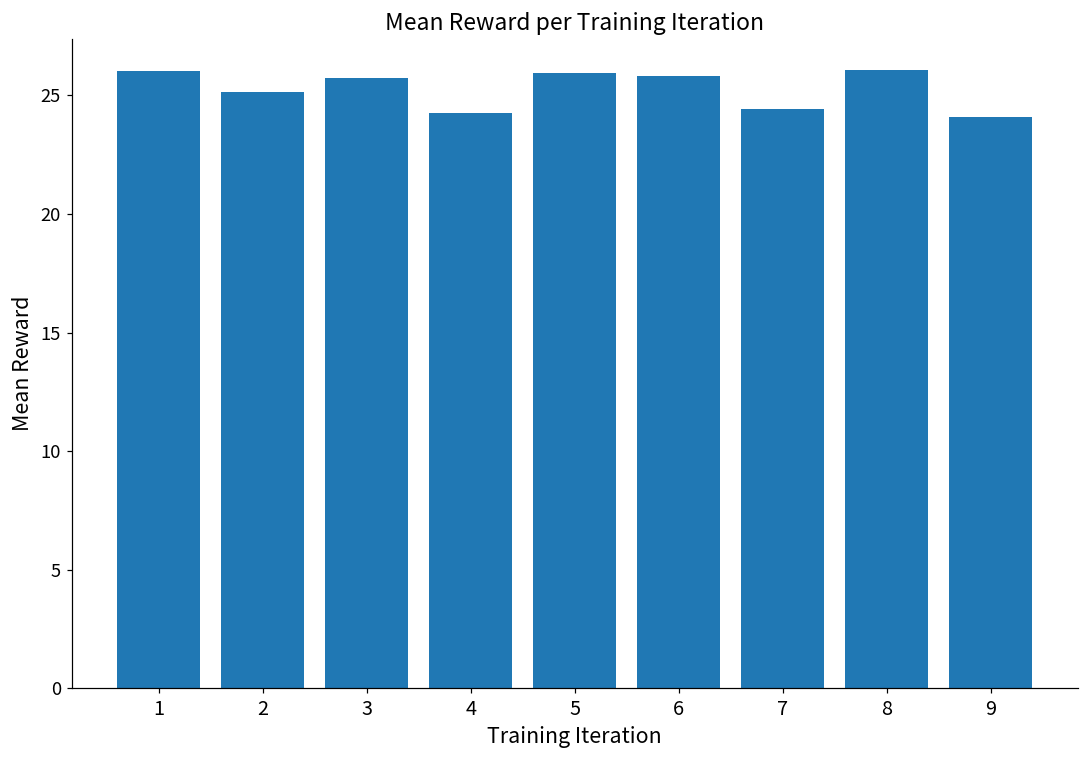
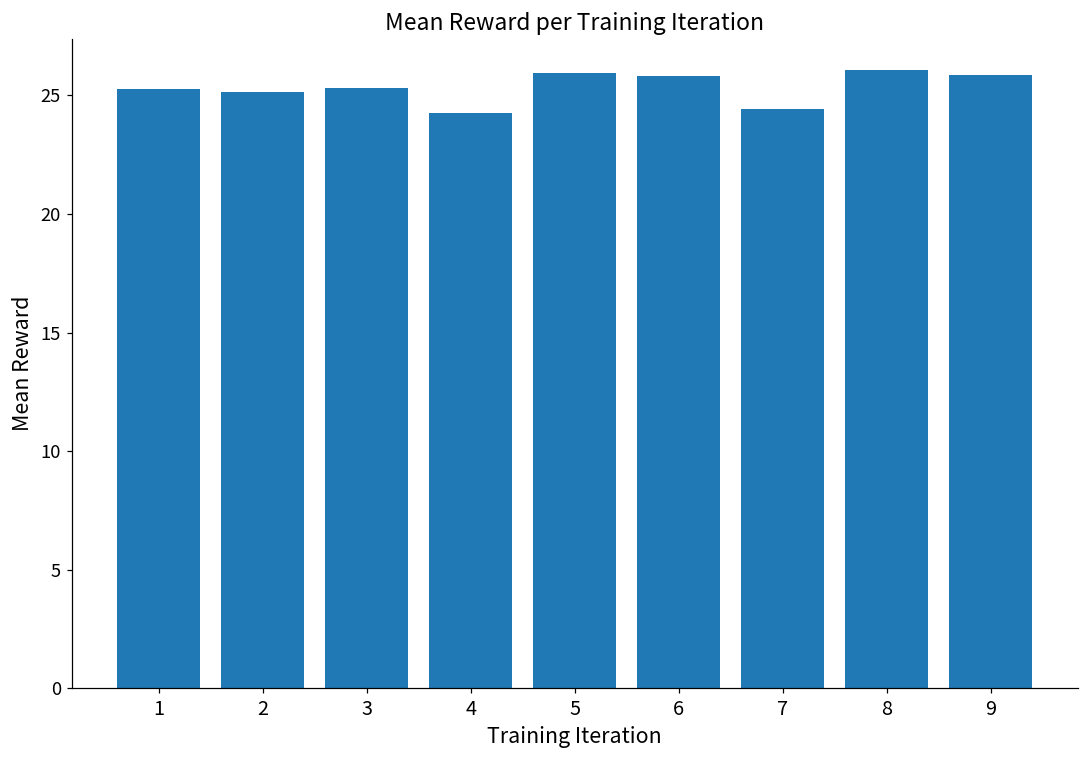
1: 26.0 -> 25.3
3: 25.8 -> 25.3
9: 24.1 -> 25.9
